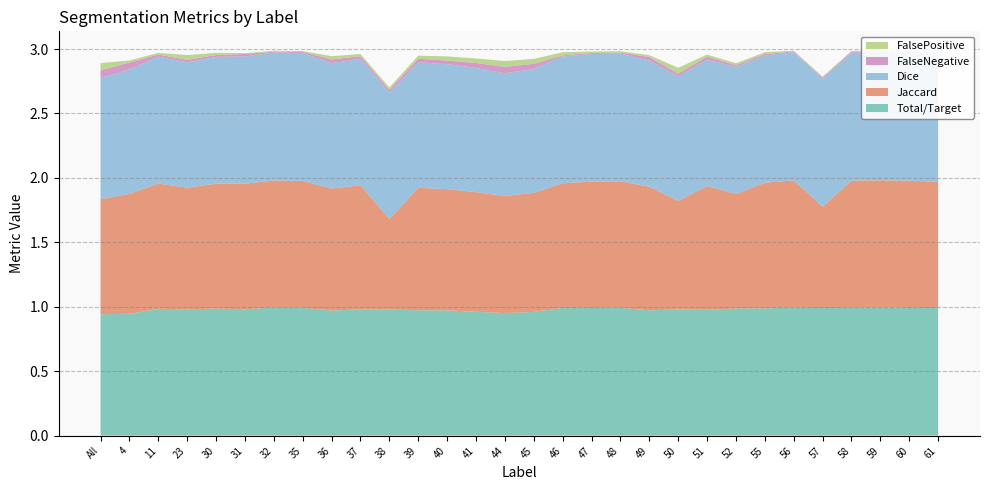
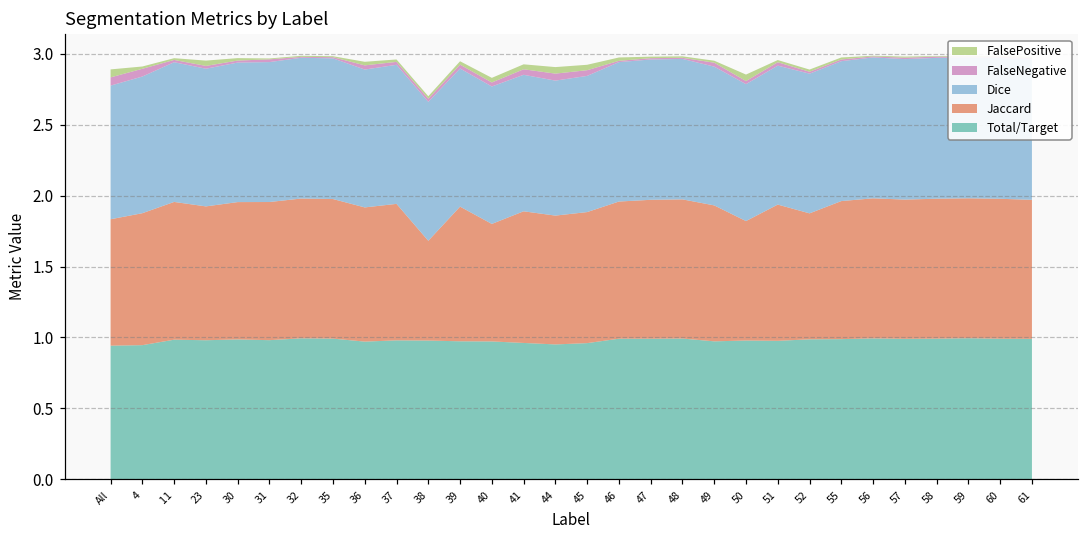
Jaccard, 40: 0.94 -> 0.83
Jaccard, 57: 0.79 -> 0.98
